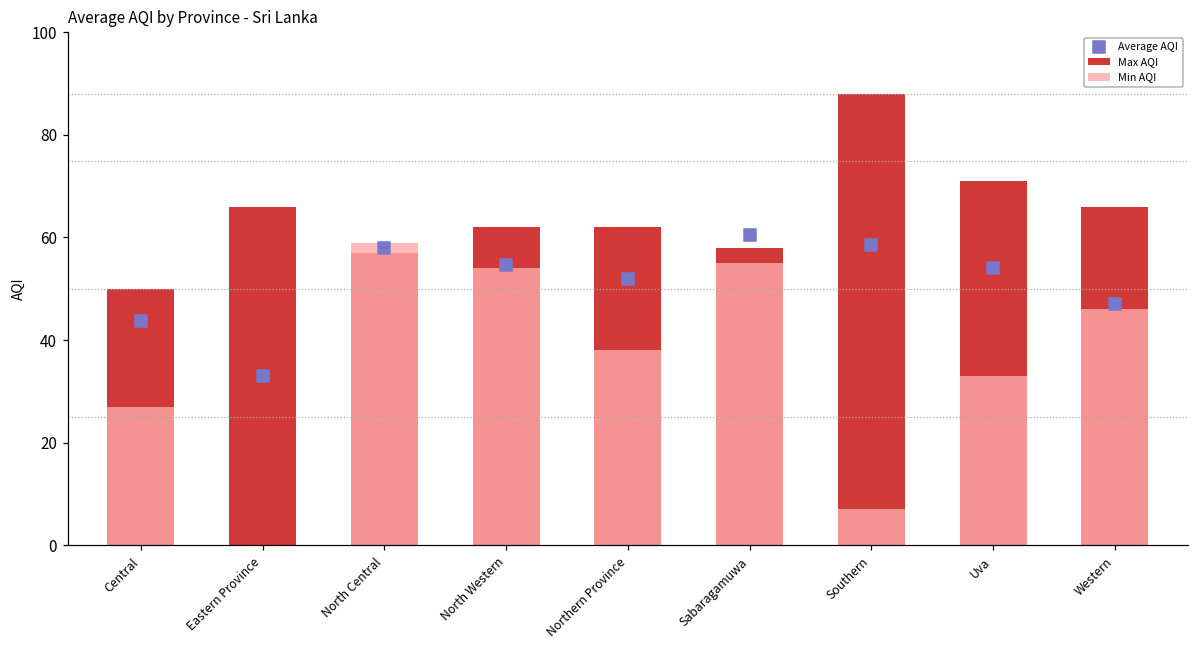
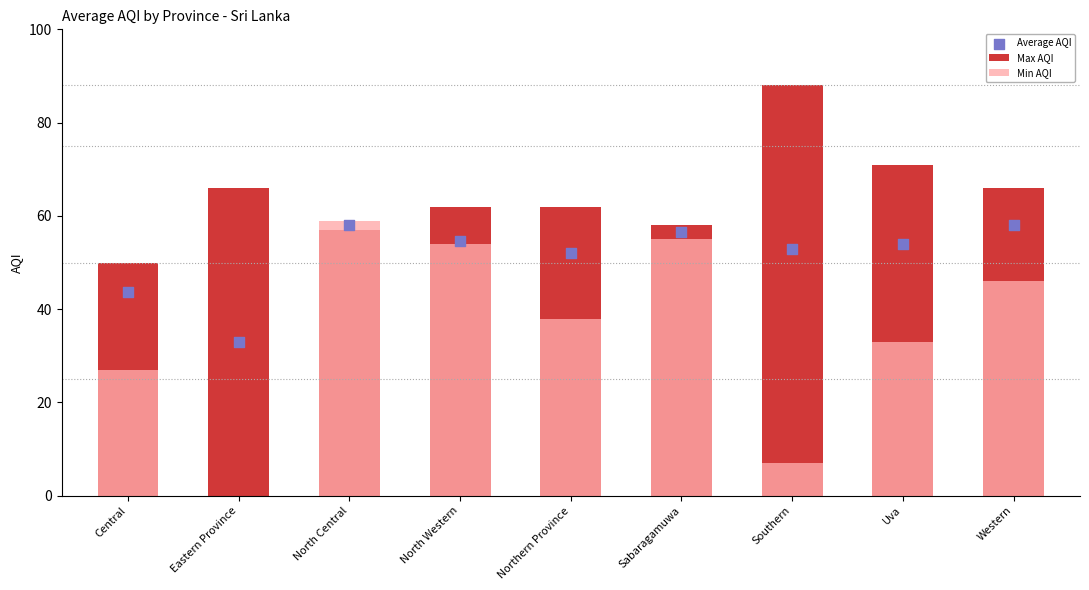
Average AQI, Sabaragamuwa: 60 -> 57
Average AQI, Southern: 59 -> 53
Average AQI, Western: 47 -> 58
